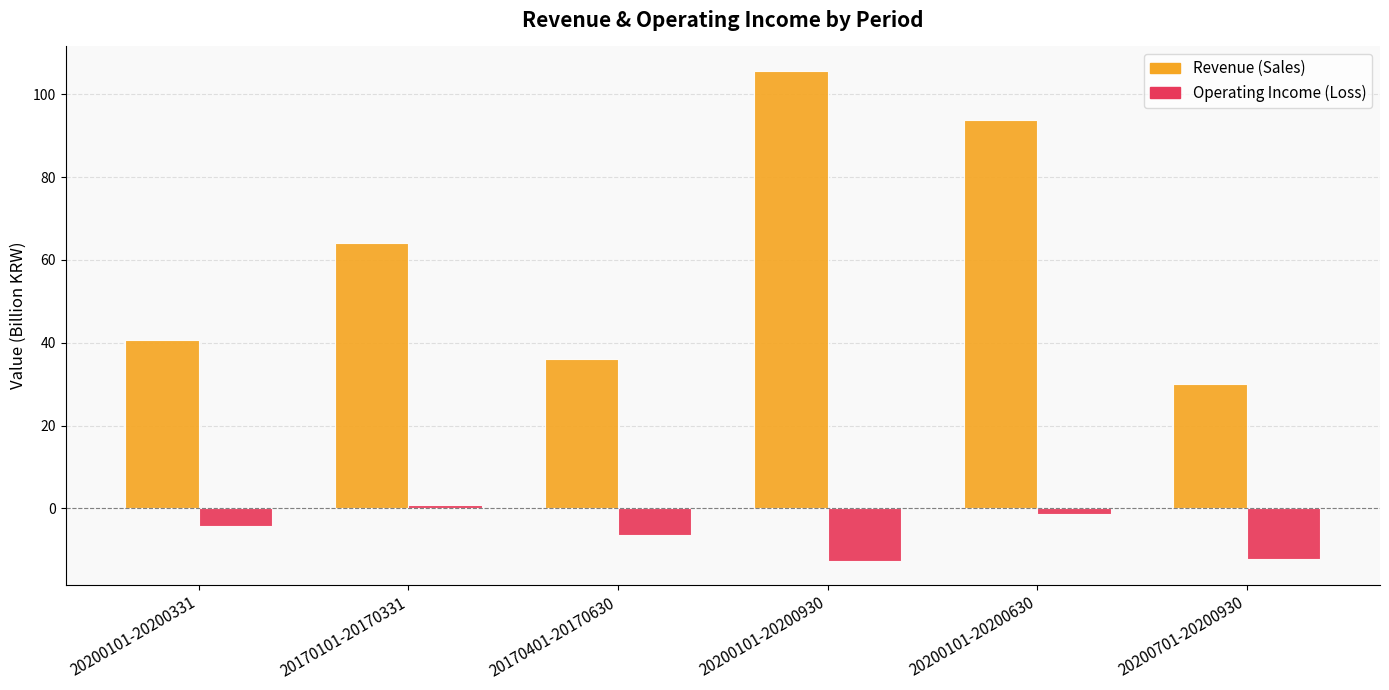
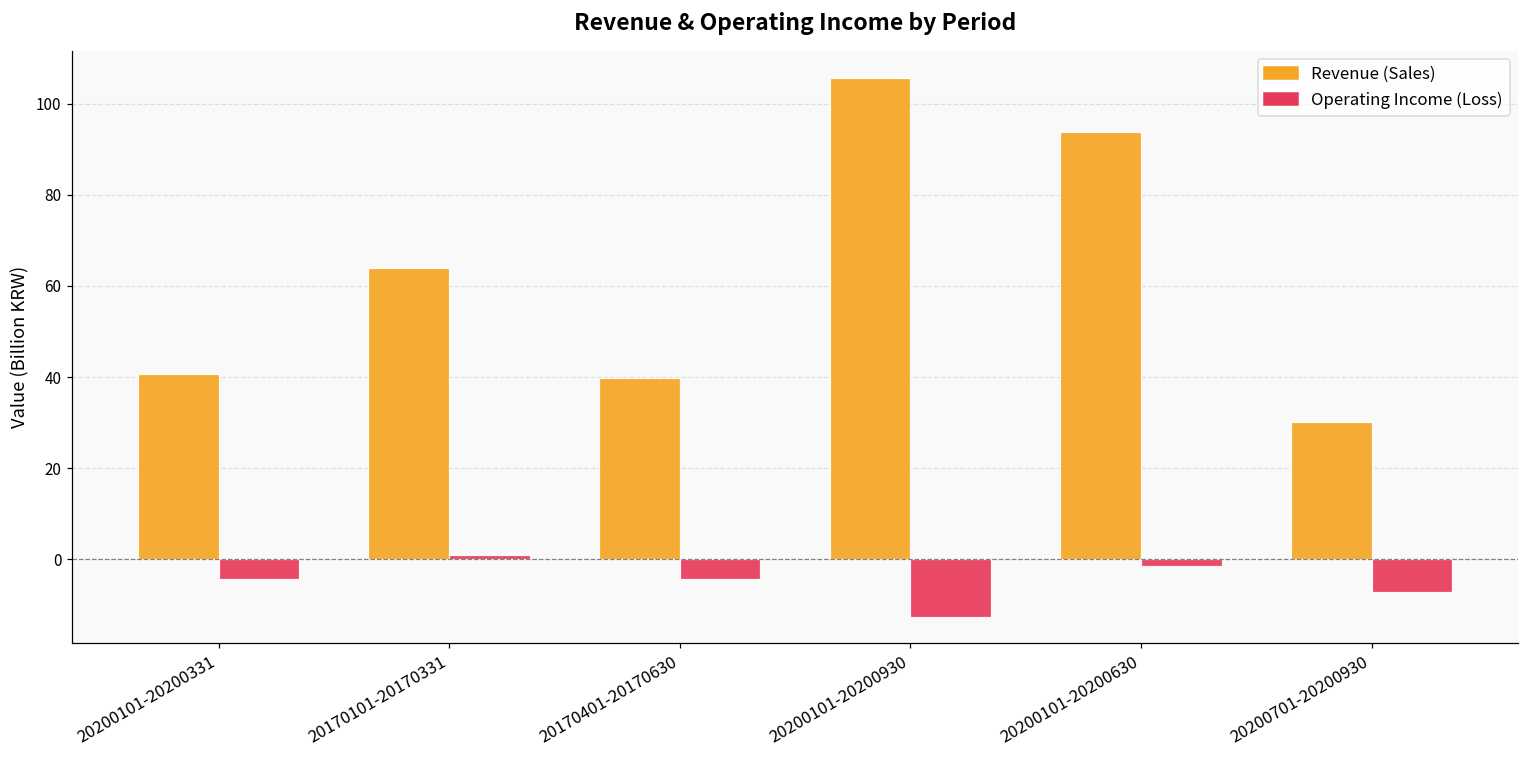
Revenue (Sales), 20170401-20170630: 36 -> 40
Operating Income (Loss), 20170401-20170630: -7 -> -4
Operating Income (Loss), 20200701-20200930: -12 -> -7
